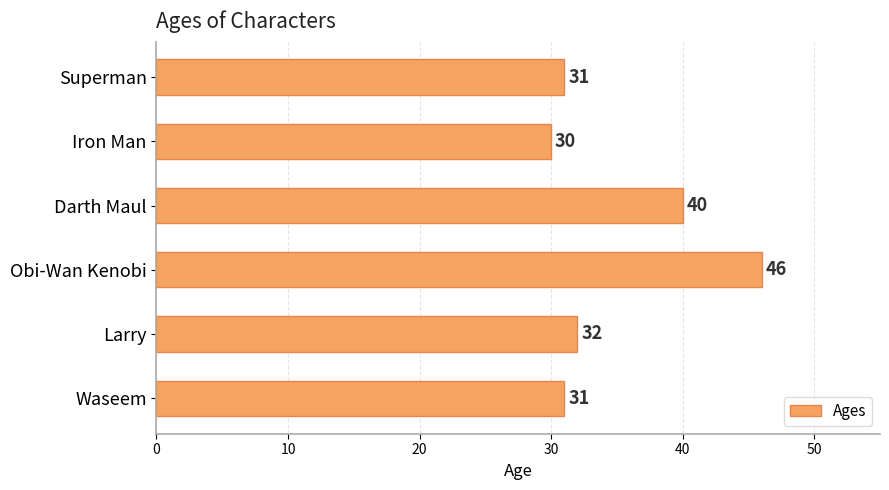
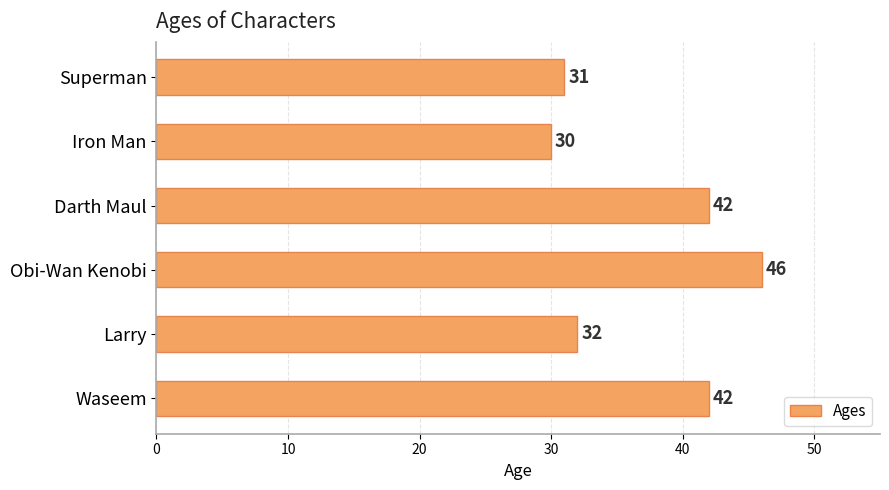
Darth Maul: 40 -> 42
Waseem: 31 -> 42
